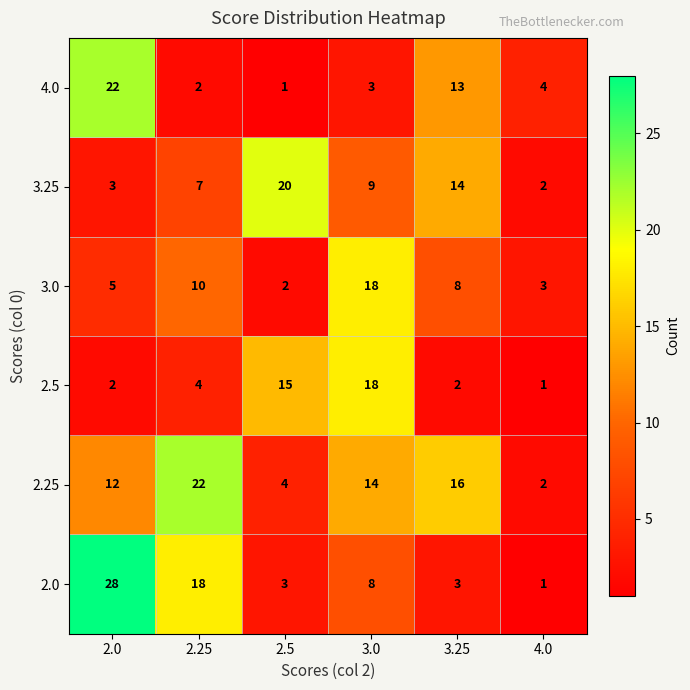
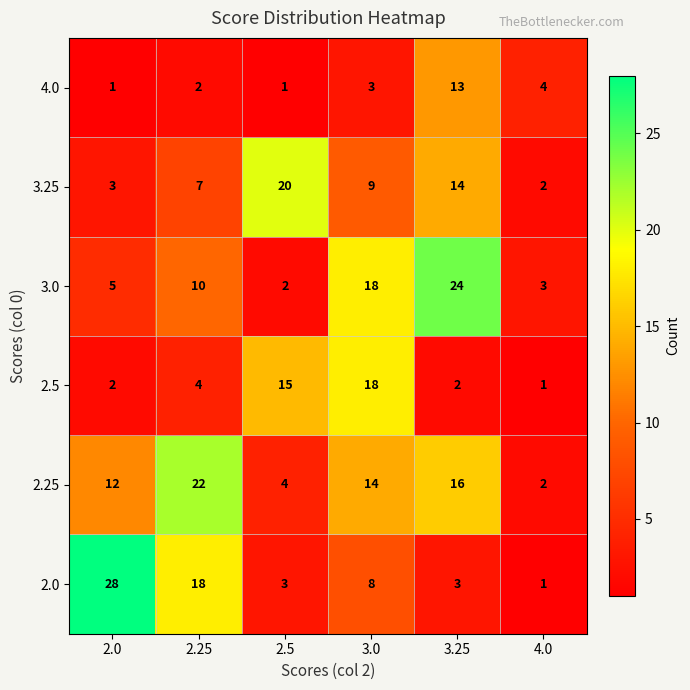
4.0, 2.0: 22 -> 1
3.0, 3.25: 8 -> 24
